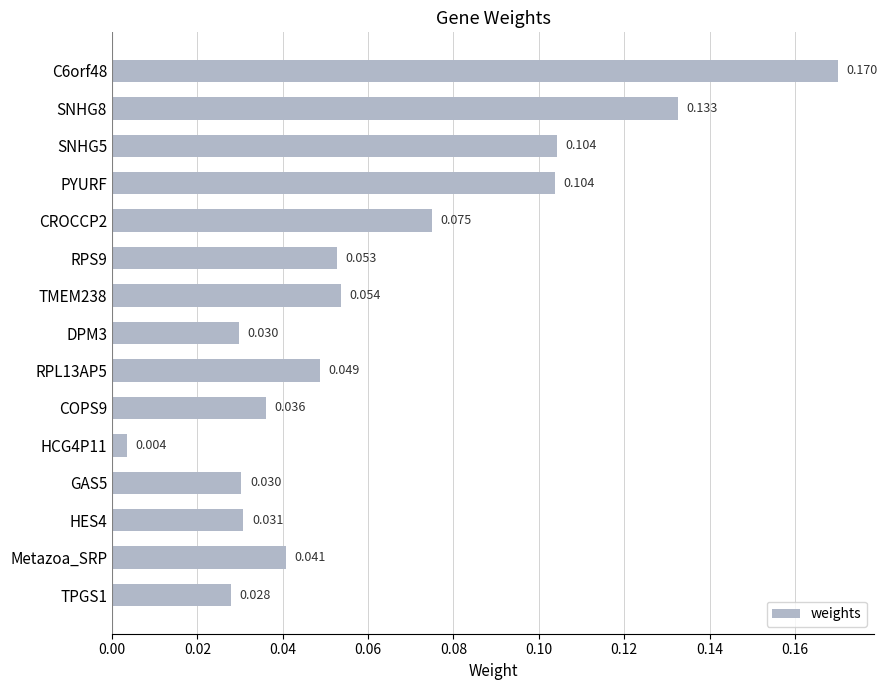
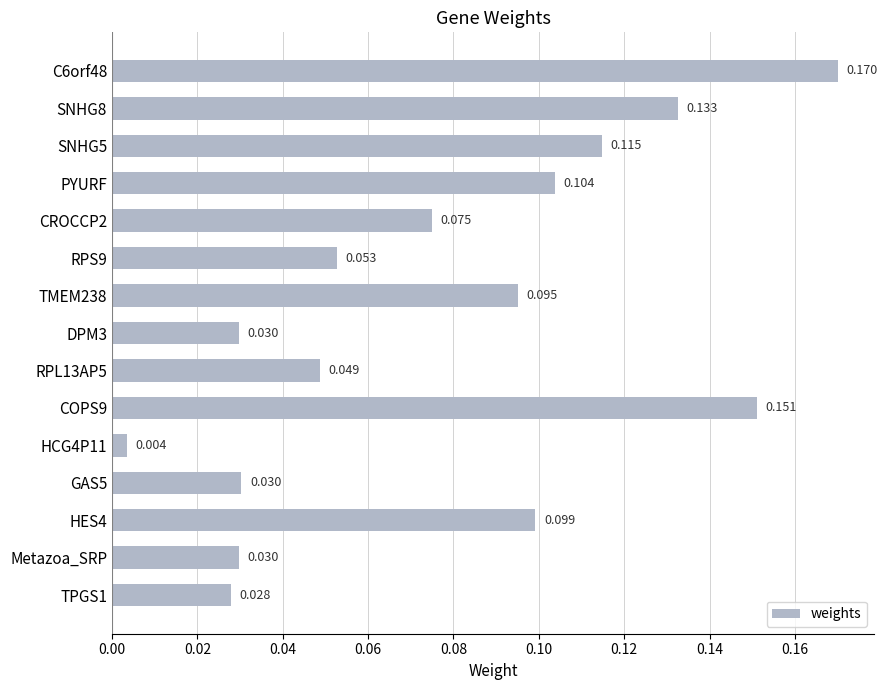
SNHG5: 0.104 -> 0.115
TMEM238: 0.054 -> 0.095
COPS9: 0.036 -> 0.151
HES4: 0.031 -> 0.099
Metazoa_SRP: 0.041 -> 0.030
